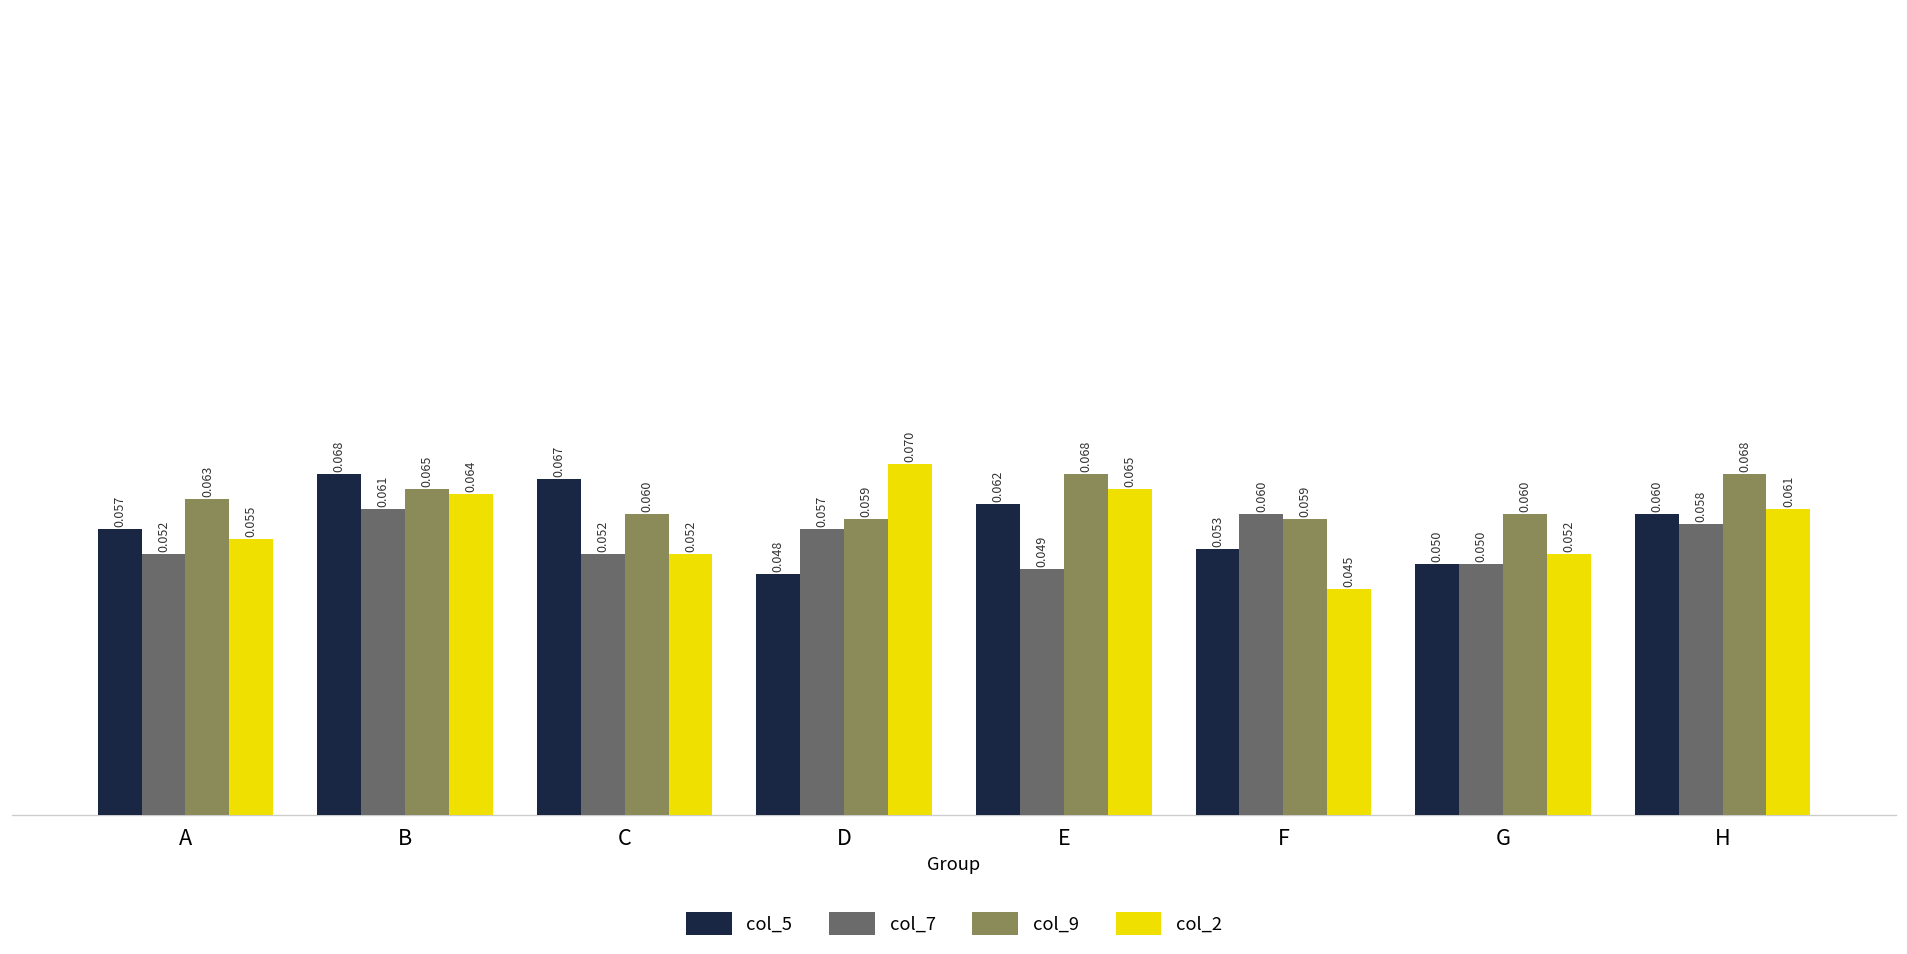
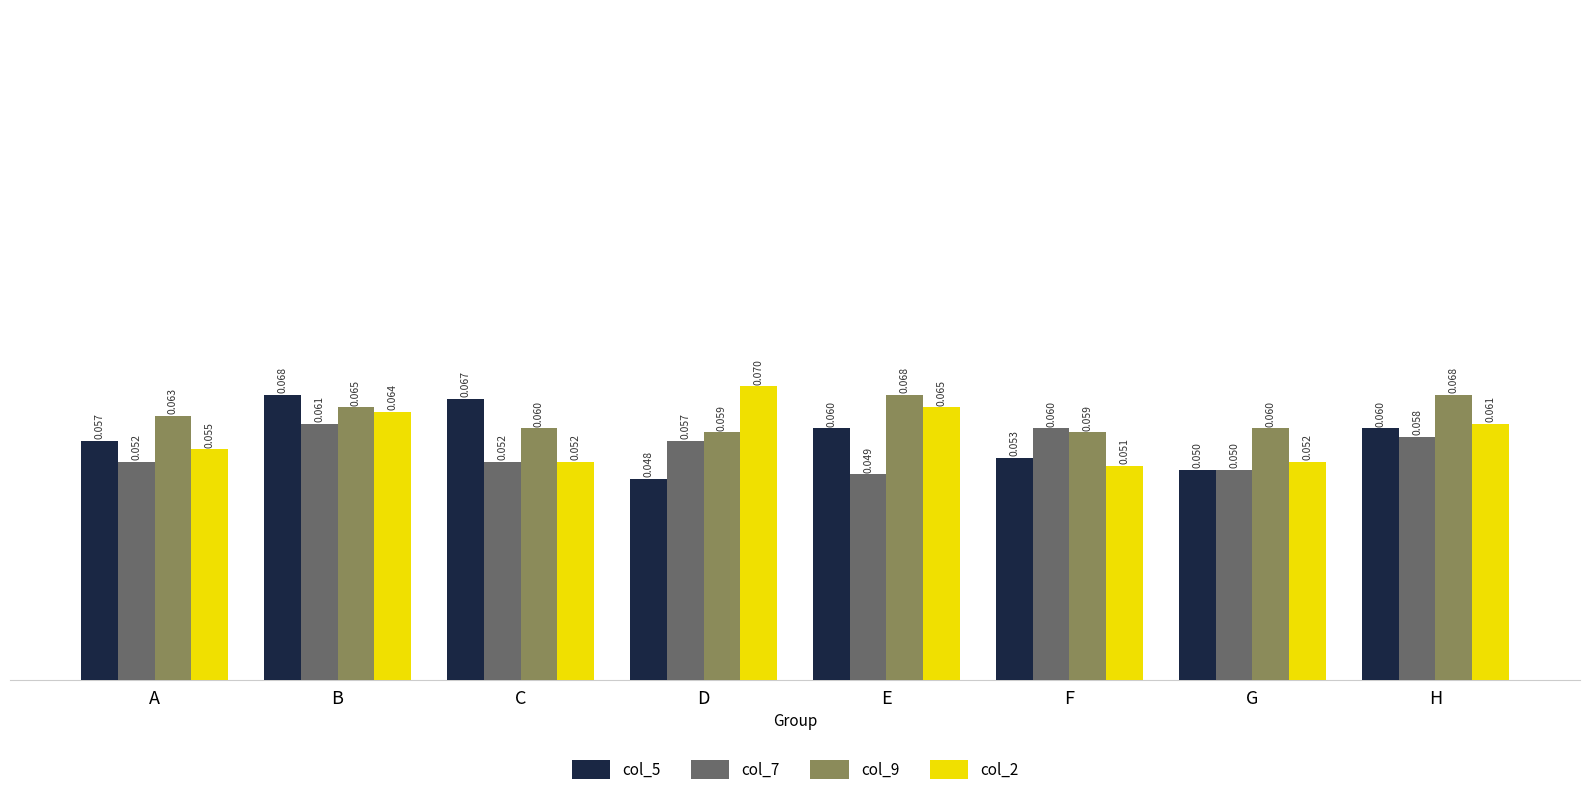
col_5, E: 0.062 -> 0.060
col_2, F: 0.045 -> 0.051
